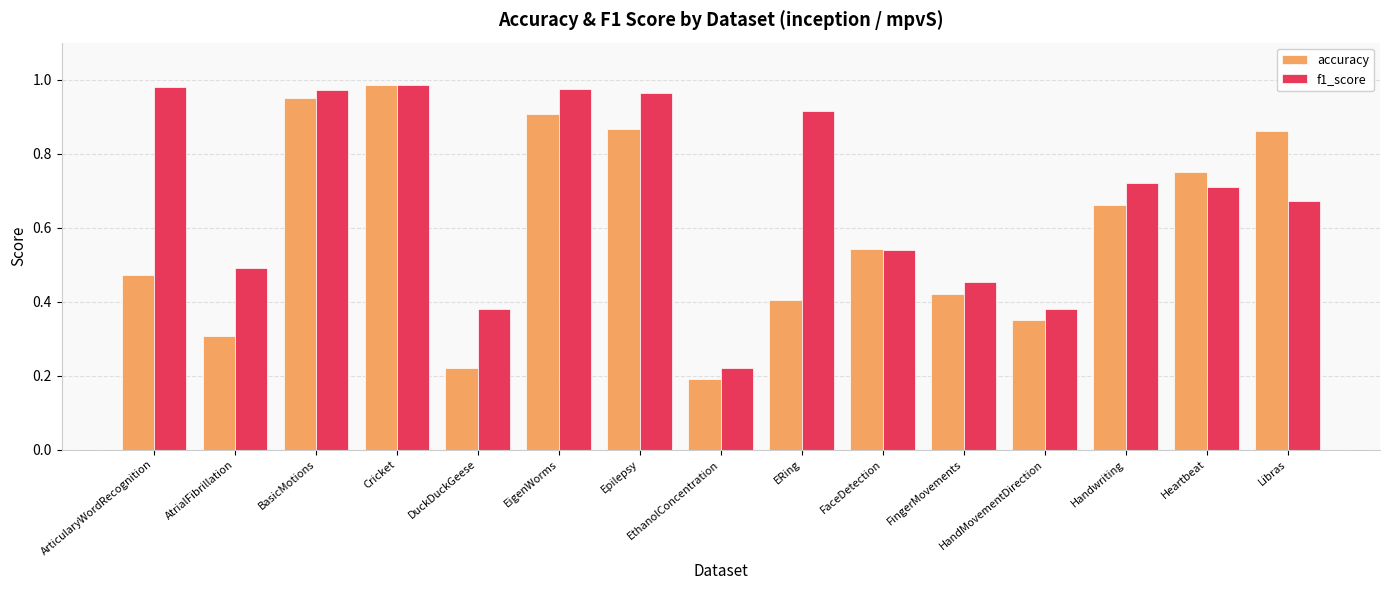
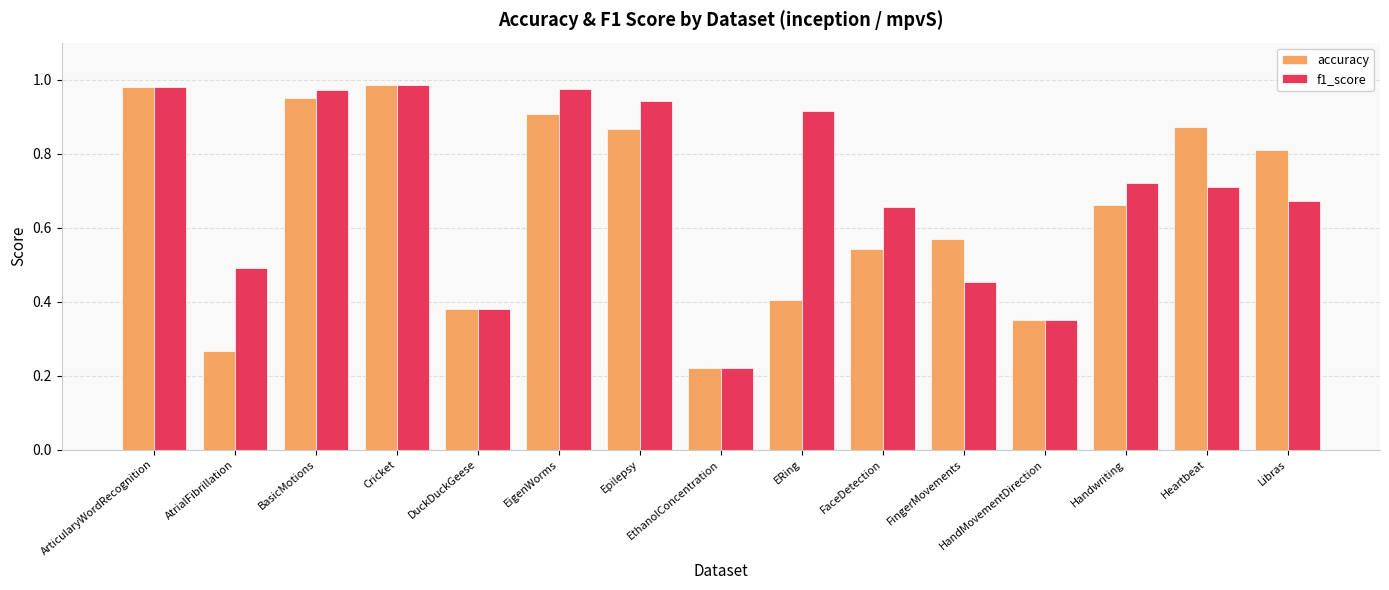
accuracy, ArticularyWordRecognition: 0.47 -> 0.98
accuracy, AtrialFibrillation: 0.31 -> 0.27
accuracy, DuckDuckGeese: 0.22 -> 0.38
f1_score, Epilepsy: 0.96 -> 0.94
accuracy, EthanolConcentration: 0.19 -> 0.22
f1_score, FaceDetection: 0.54 -> 0.66
accuracy, FingerMovements: 0.42 -> 0.57
f1_score, HandMovementDirection: 0.38 -> 0.35
accuracy, Heartbeat: 0.75 -> 0.87
accuracy, Libras: 0.86 -> 0.81
